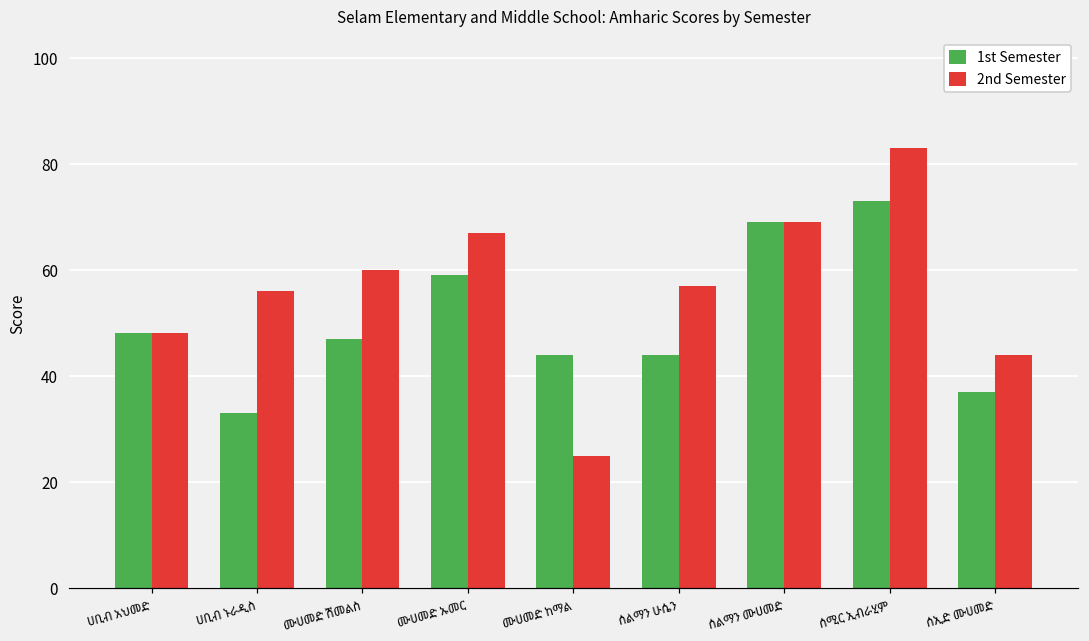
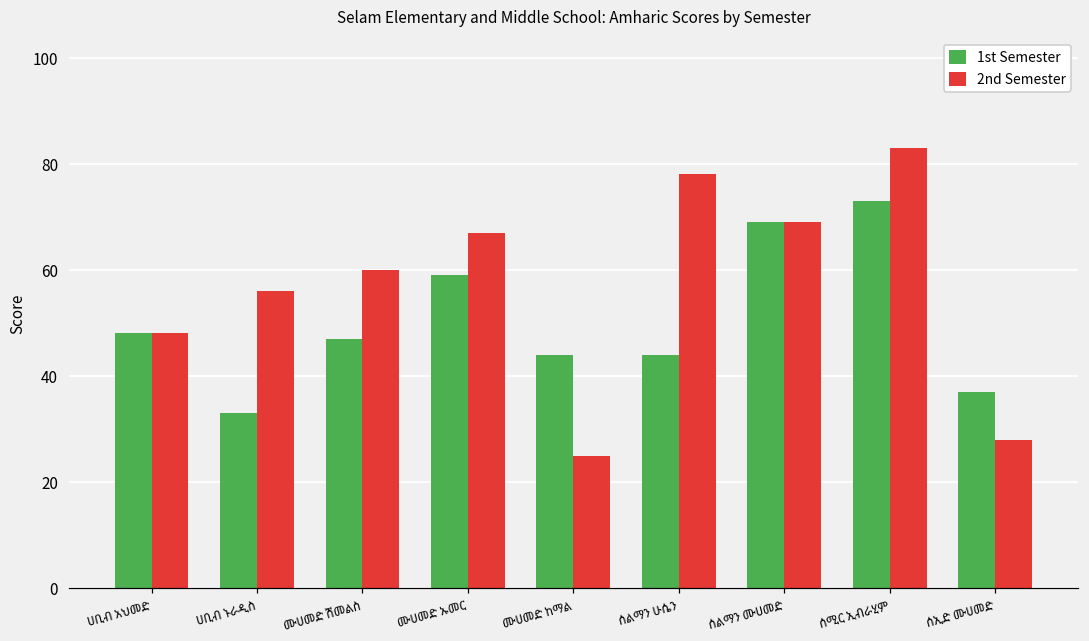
2nd Semester, ሰልማን ሁሴን: 57 -> 78
2nd Semester, ሰኢድ ሙሀመድ: 44 -> 28
